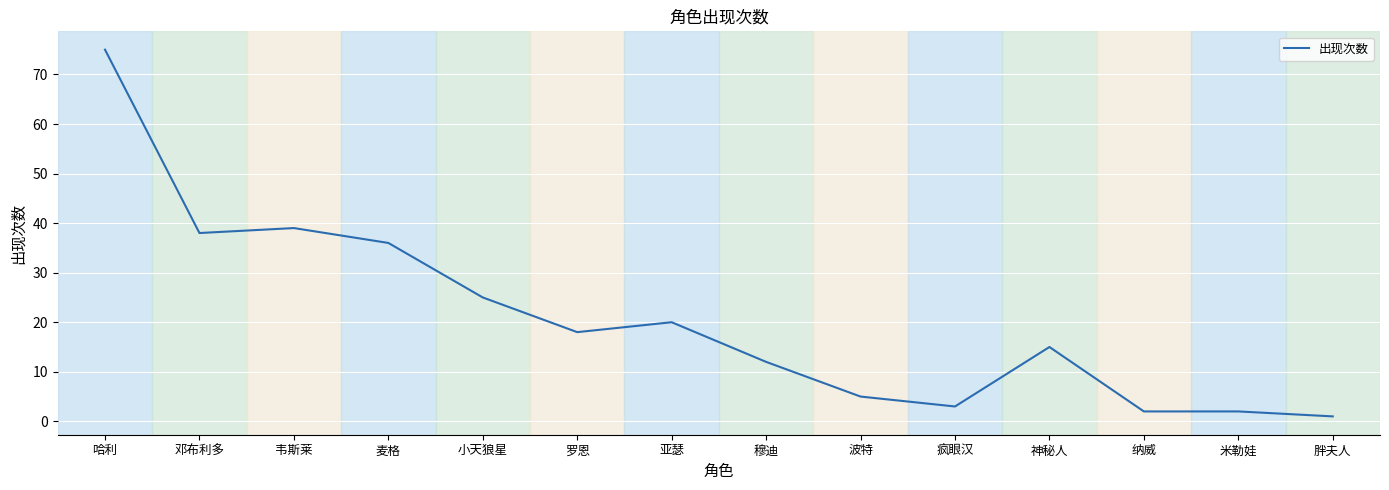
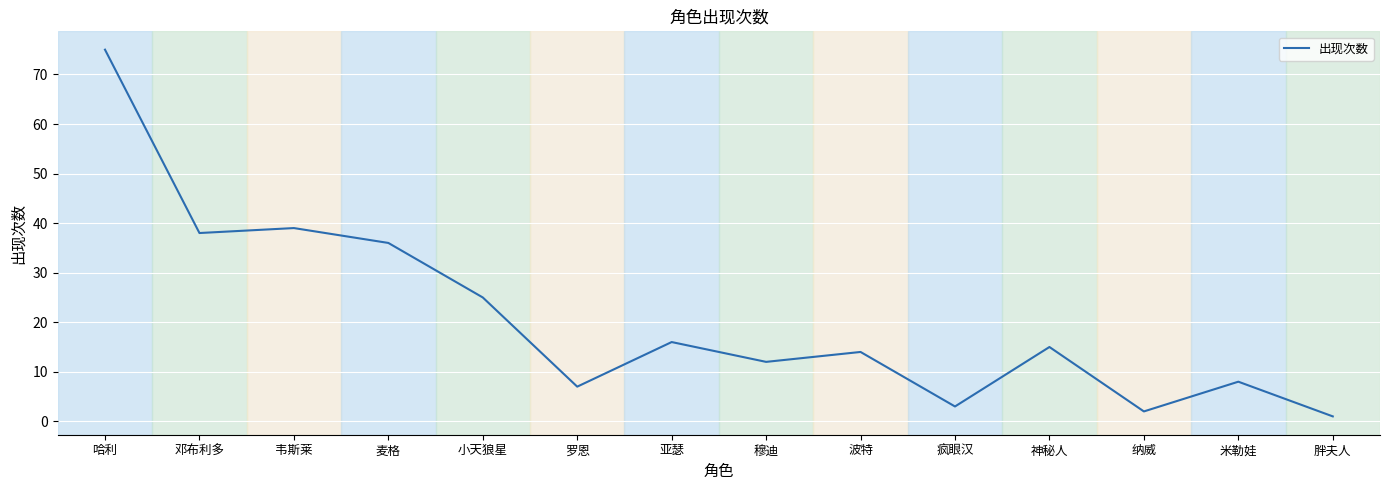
罗恩: 18 -> 7
亚瑟: 20 -> 16
波特: 5 -> 14
米勒娃: 2 -> 8
